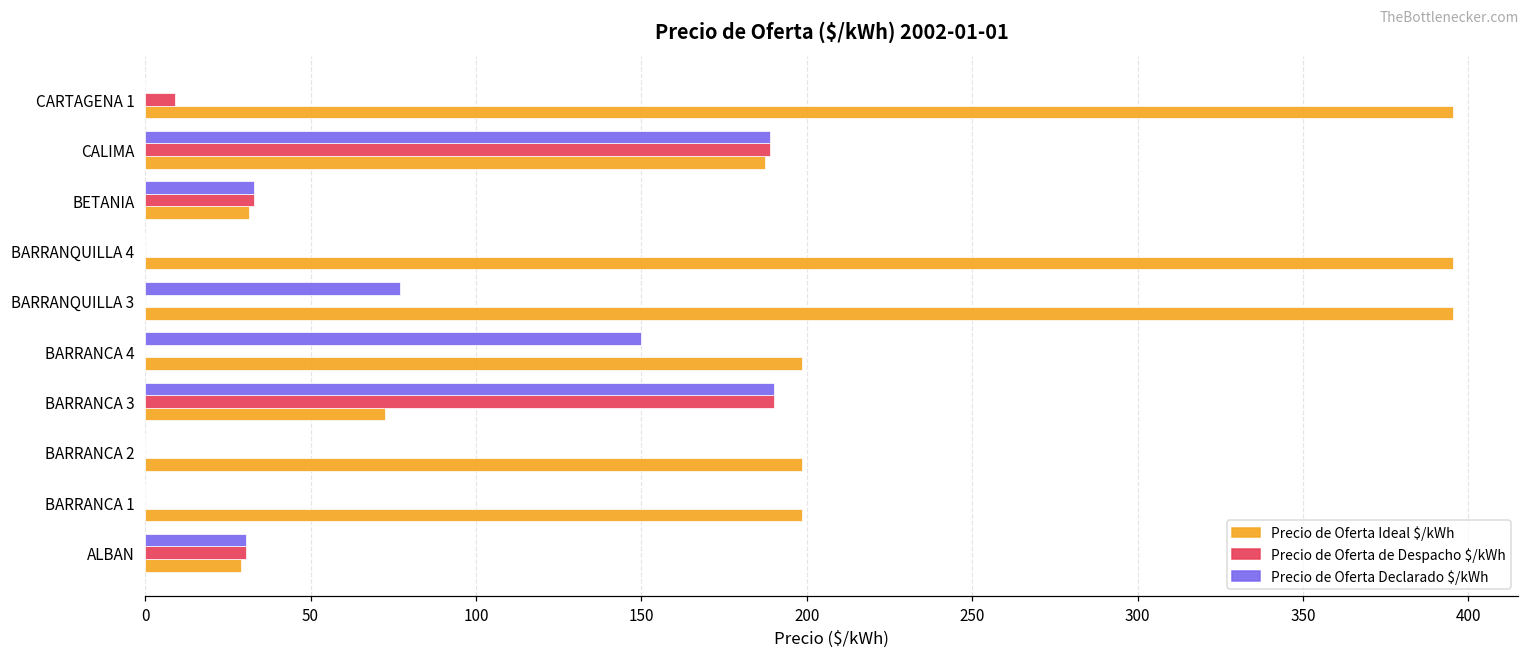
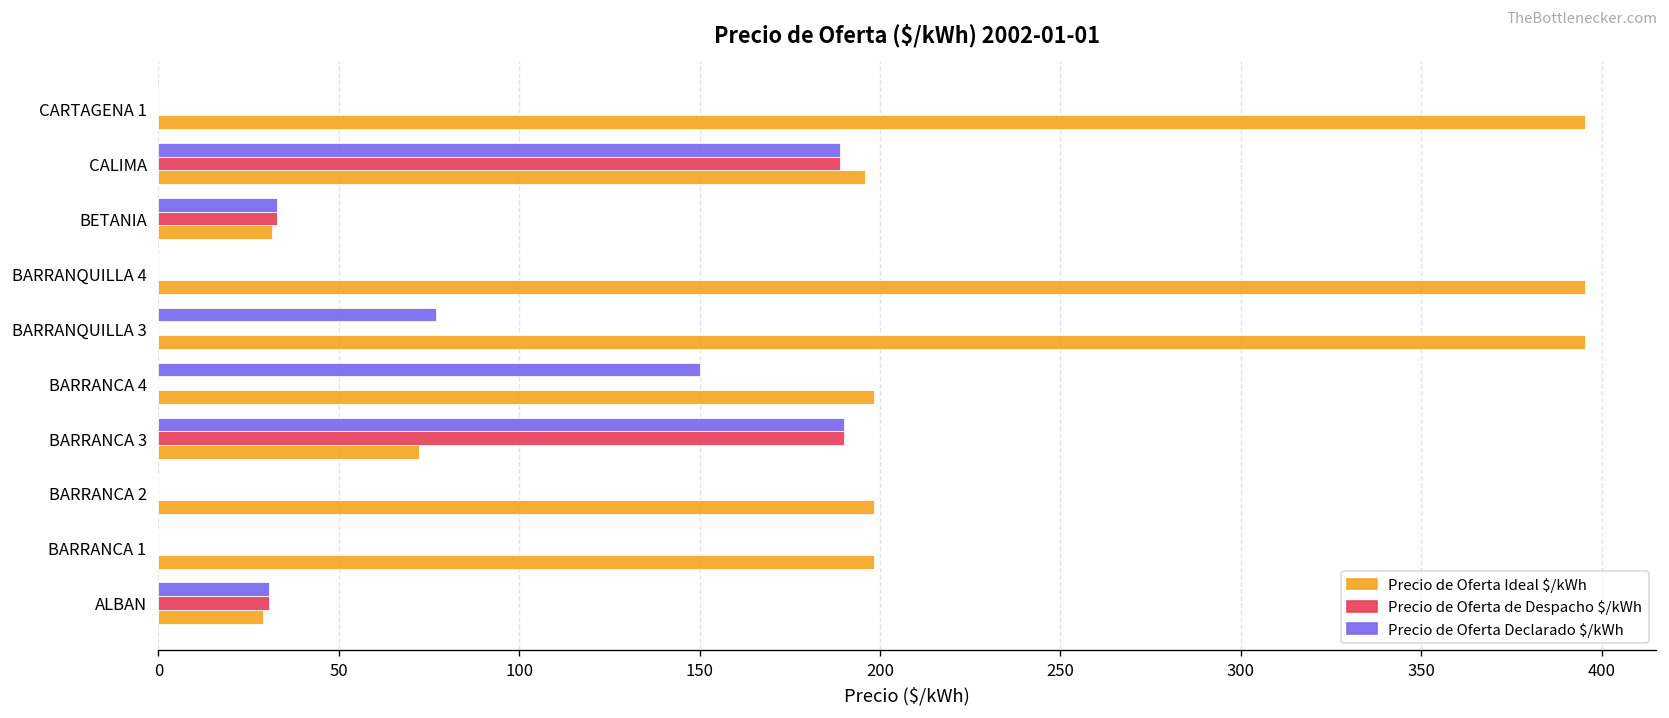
Precio de Oferta de Despacho $/kWh, CARTAGENA 1: 9 -> 0
Precio de Oferta Ideal $/kWh, CALIMA: 187 -> 196
